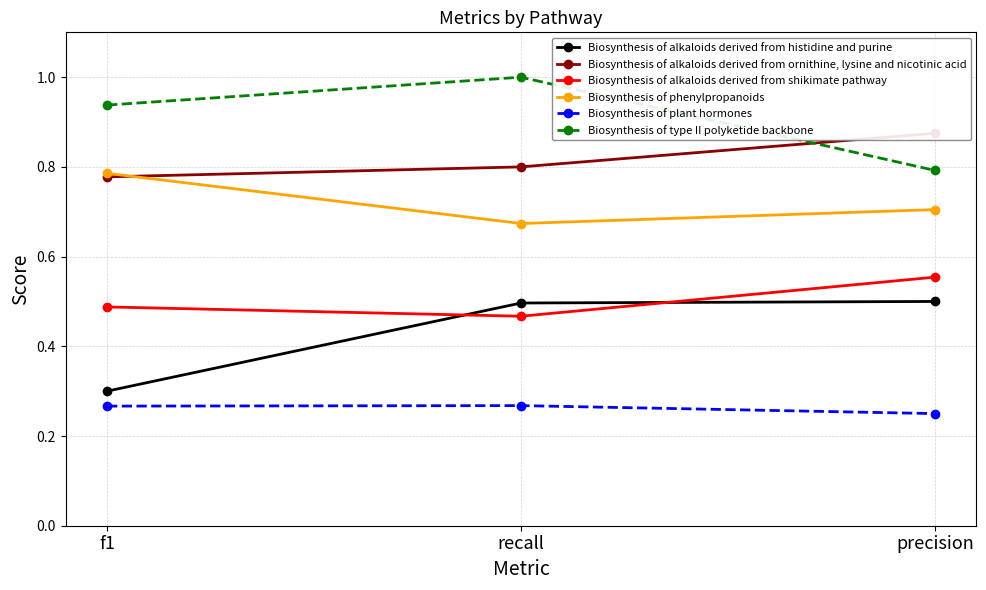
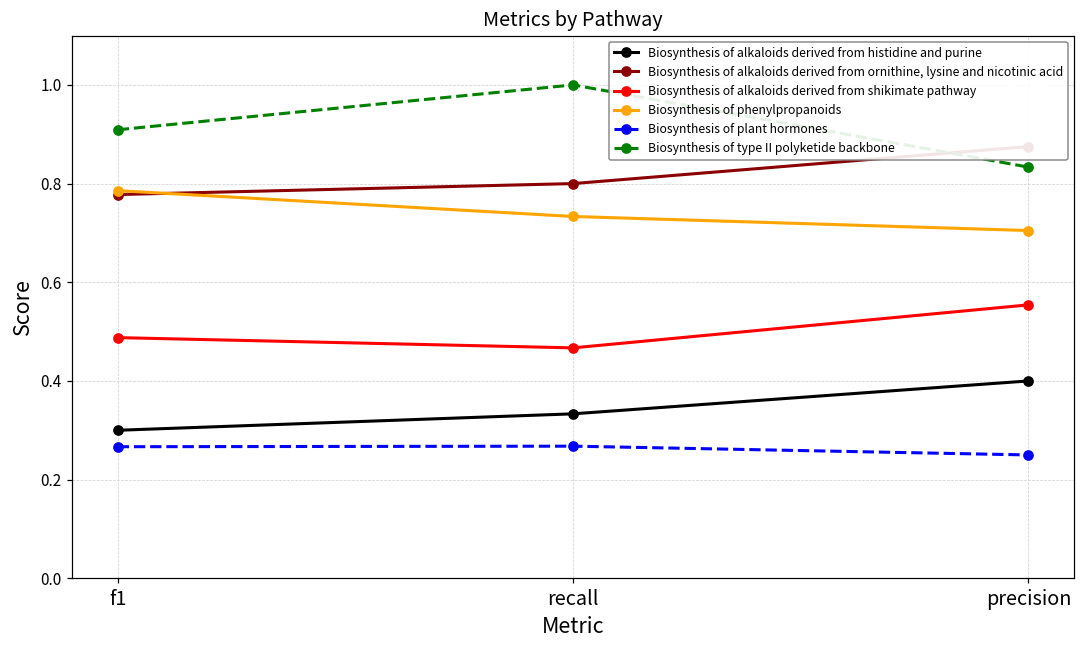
Biosynthesis of type II polyketide backbone, f1: 0.94 -> 0.91
Biosynthesis of alkaloids derived from histidine and purine, recall: 0.50 -> 0.33
Biosynthesis of phenylpropanoids, recall: 0.67 -> 0.73
Biosynthesis of alkaloids derived from histidine and purine, precision: 0.5 -> 0.4
Biosynthesis of type II polyketide backbone, precision: 0.79 -> 0.83
